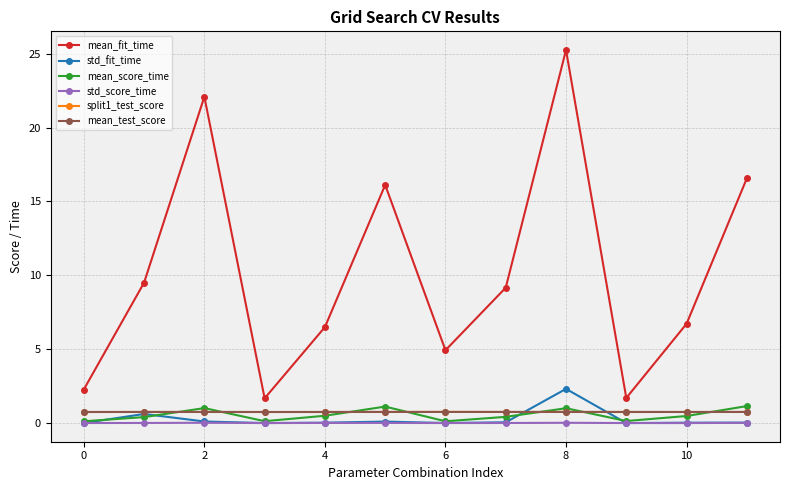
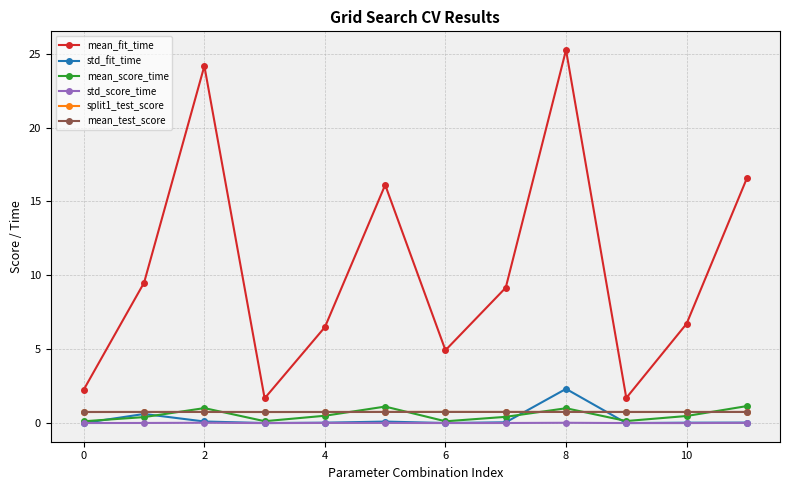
mean_fit_time, 2: 22.1 -> 24.2
